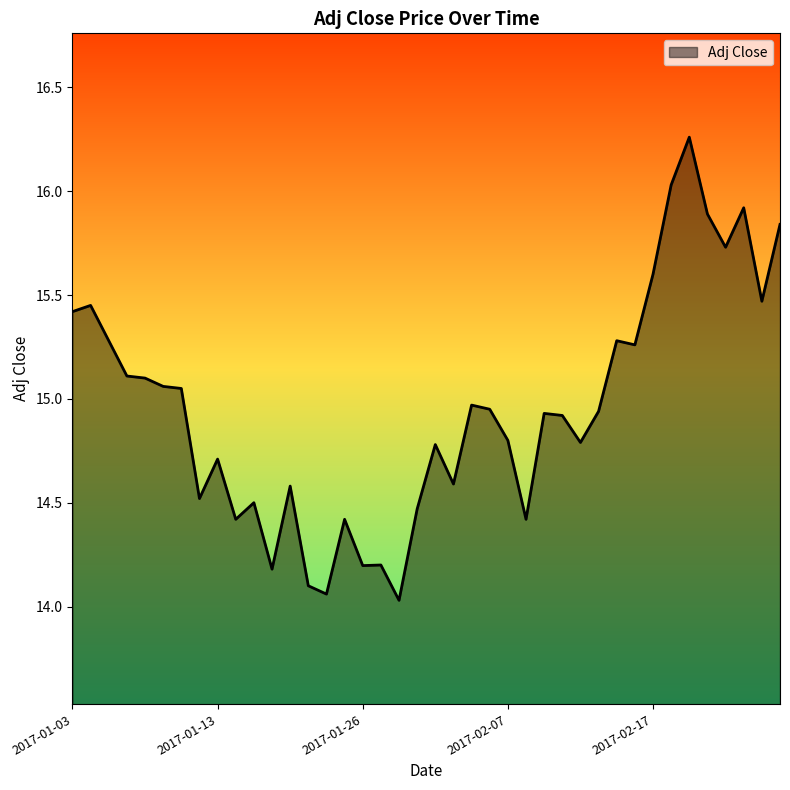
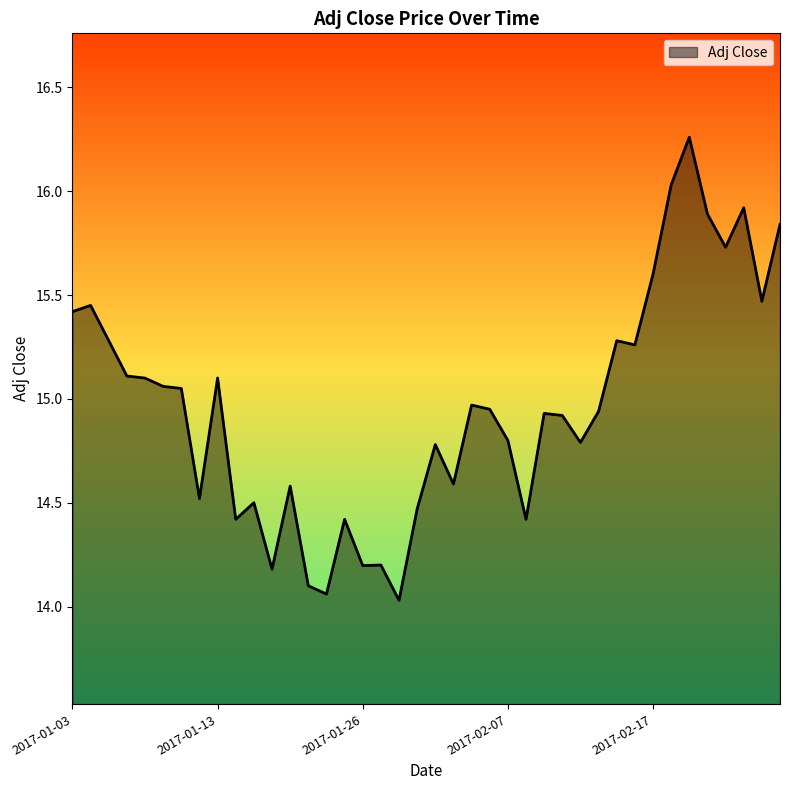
2017-01-13: 14.71 -> 15.10
